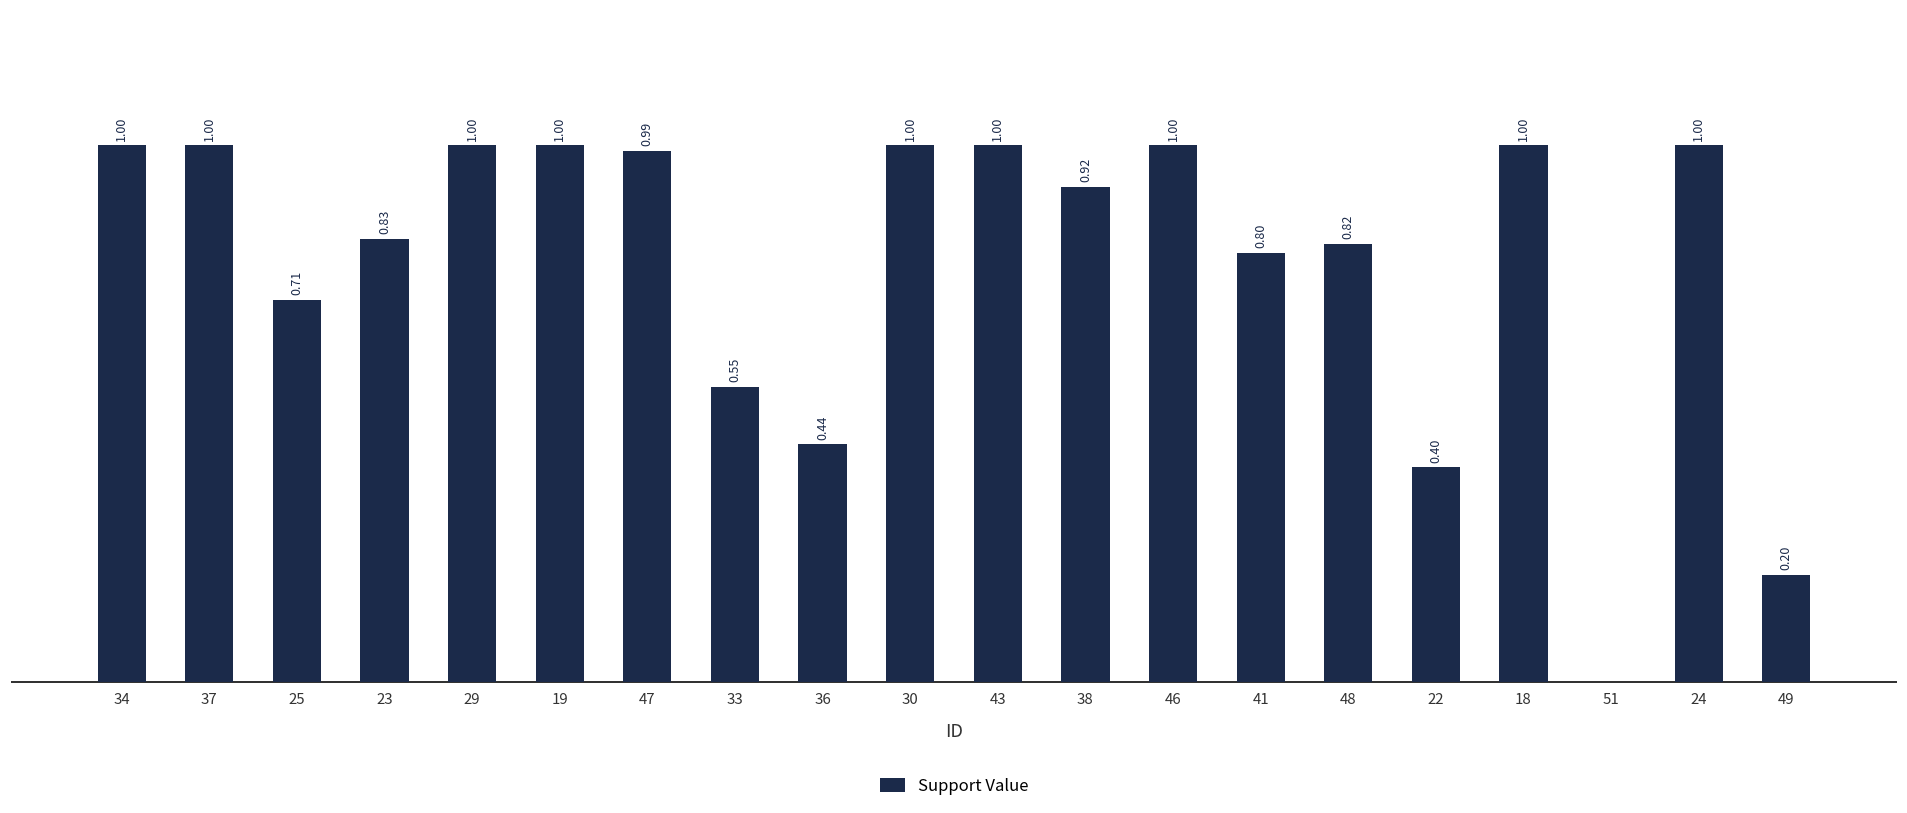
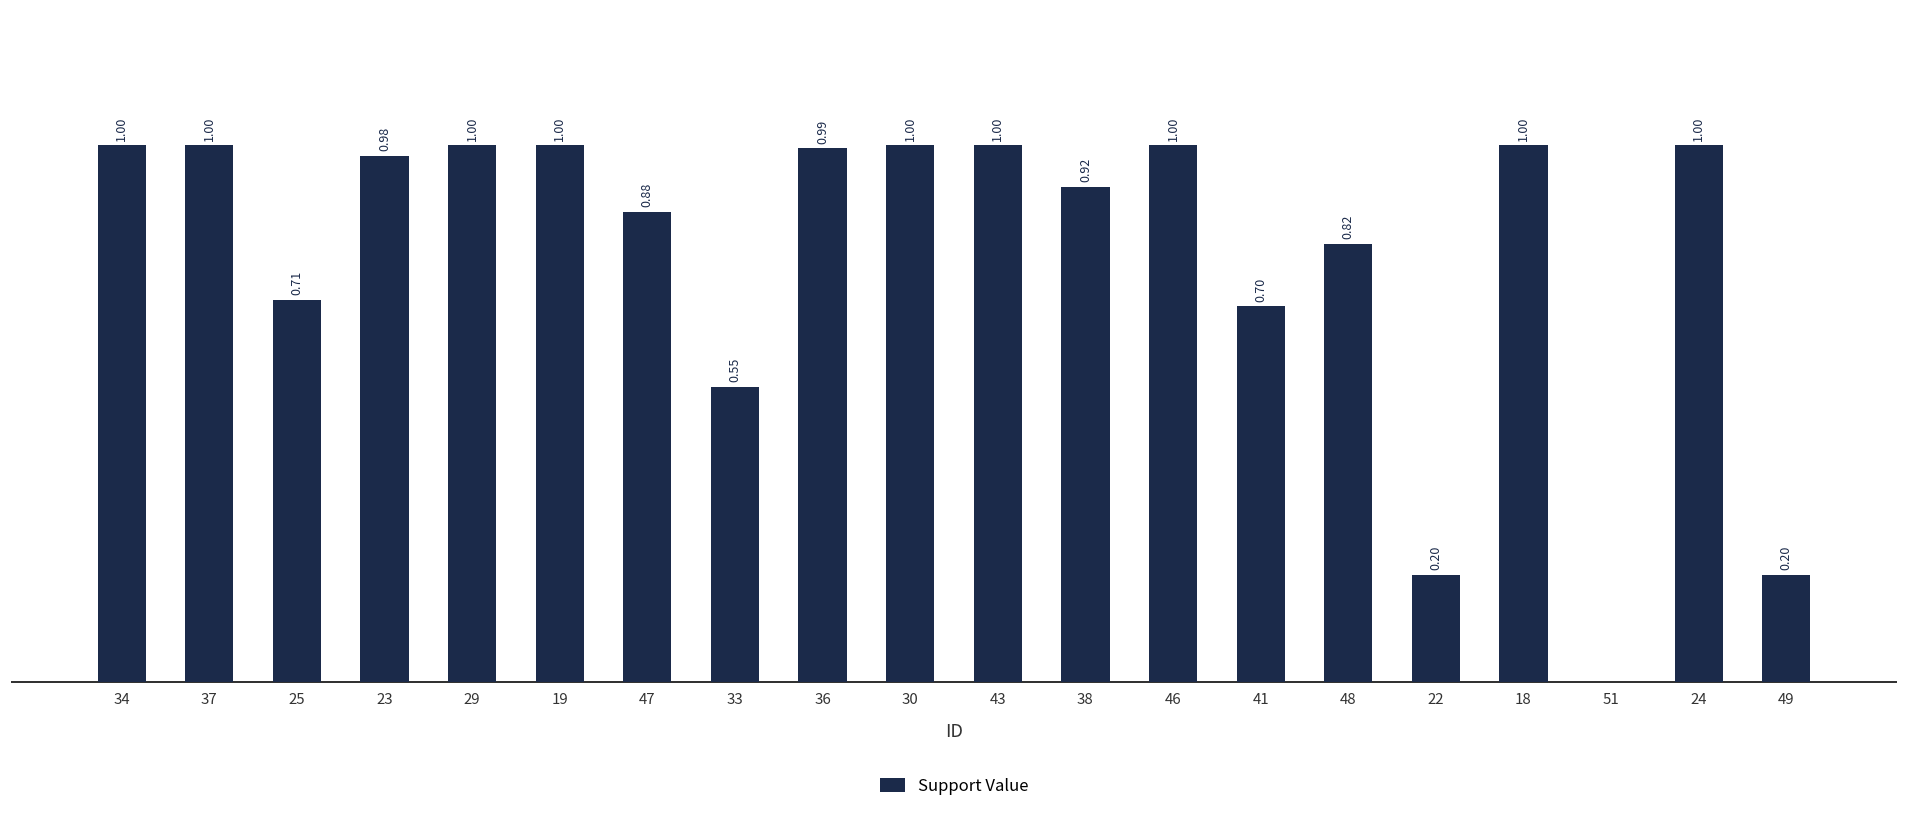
23: 0.83 -> 0.98
47: 0.99 -> 0.88
36: 0.44 -> 0.99
41: 0.80 -> 0.70
22: 0.40 -> 0.20
